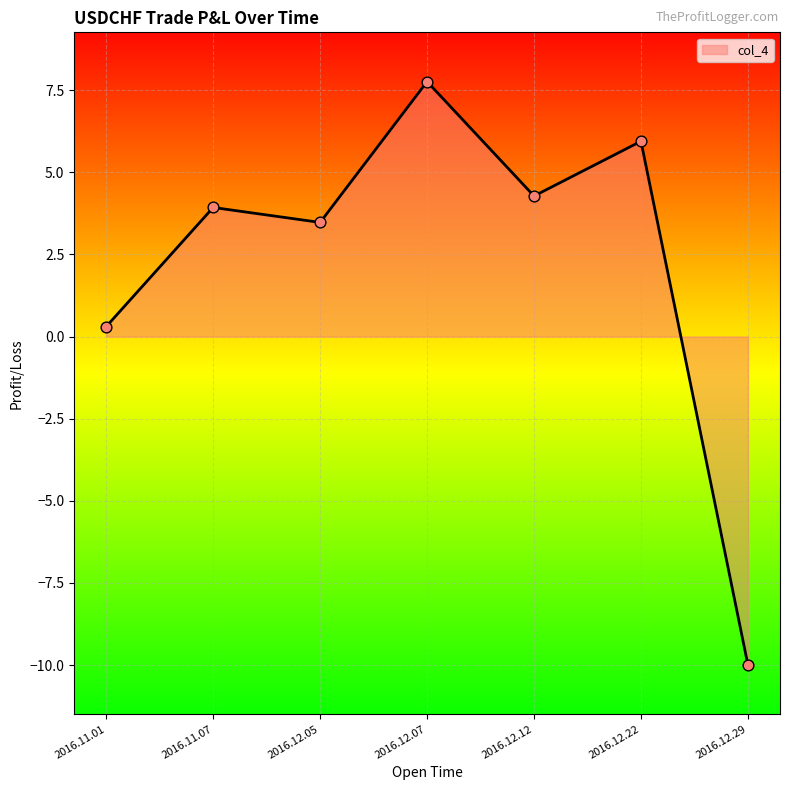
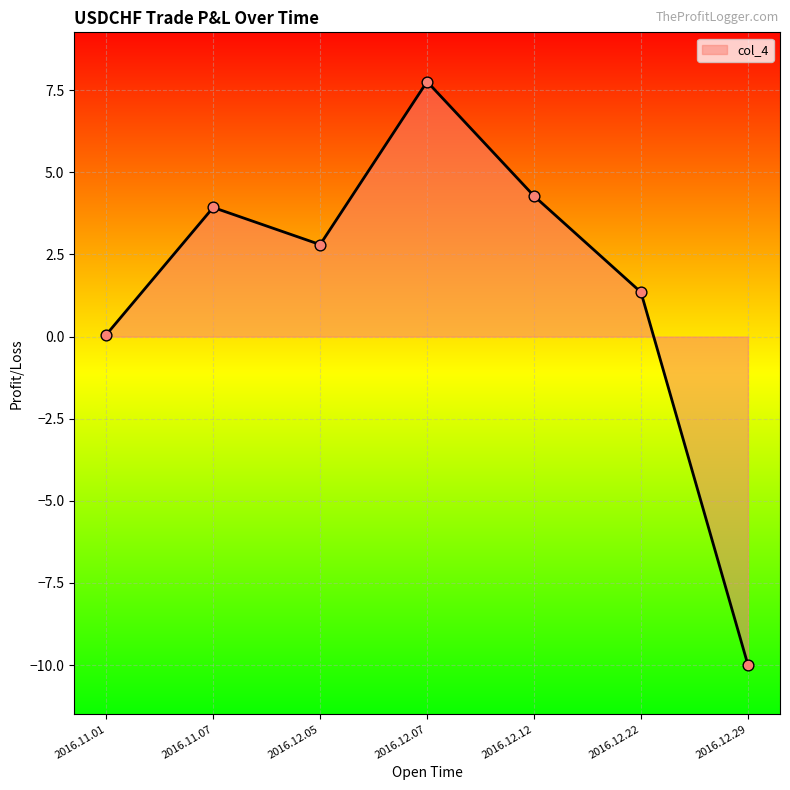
col_4, 2016.11.01: 0.3 -> 0.1
col_4, 2016.12.05: 3.5 -> 2.8
col_4, 2016.12.22: 5.9 -> 1.3
